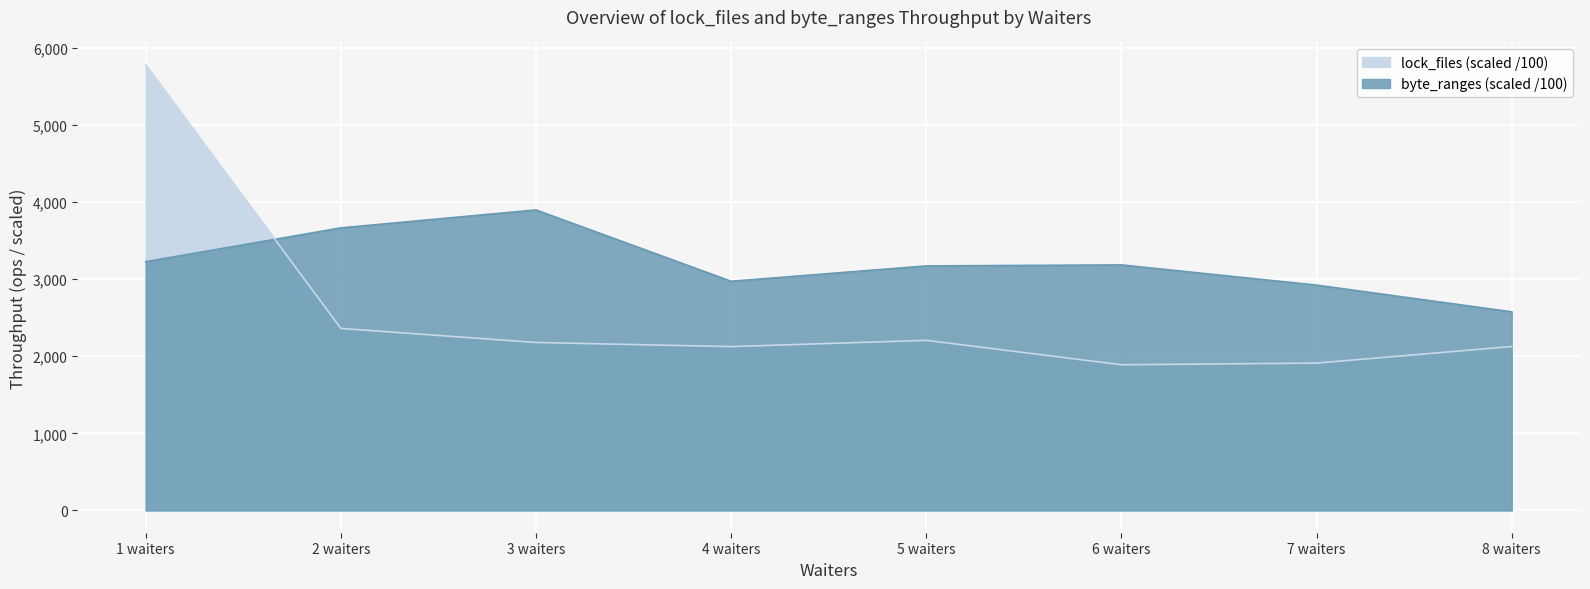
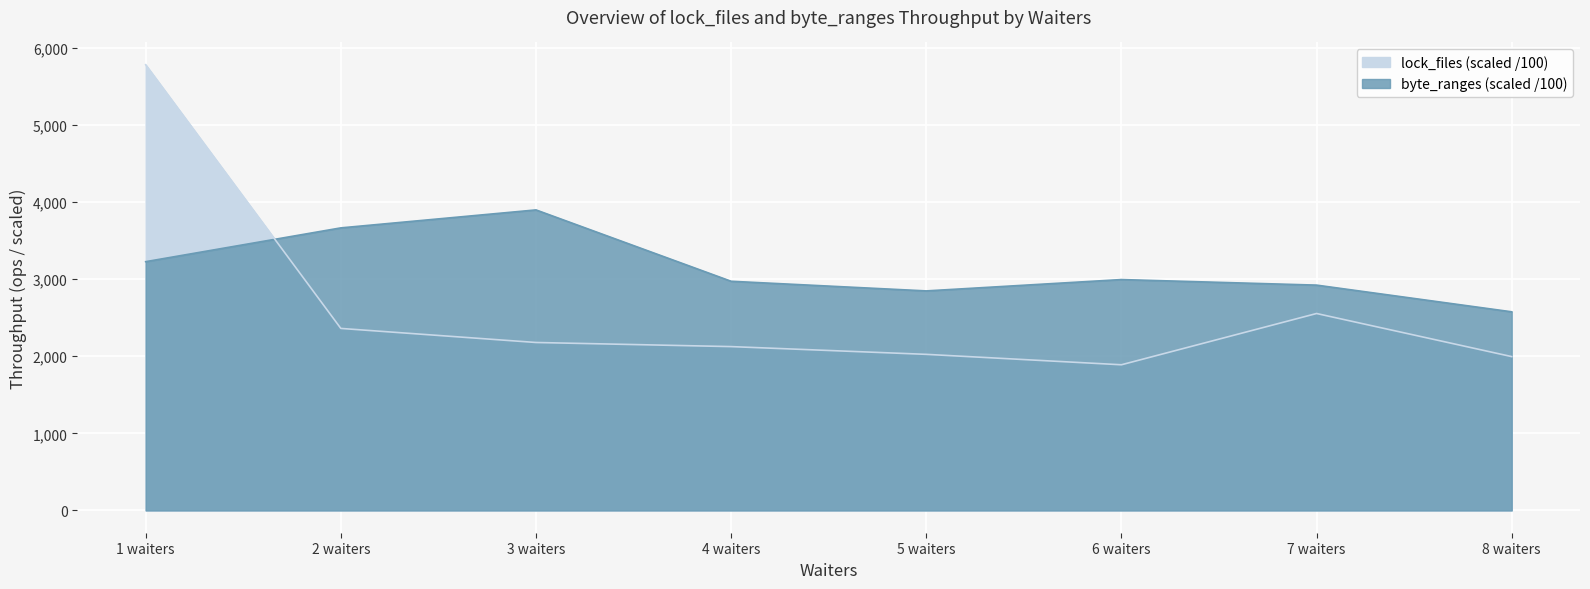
lock_files (scaled /100), 5 waiters: 2,200 -> 2,000
byte_ranges (scaled /100), 5 waiters: 3,200 -> 2,800
byte_ranges (scaled /100), 6 waiters: 3,200 -> 3,000
lock_files (scaled /100), 7 waiters: 1,900 -> 2,600
lock_files (scaled /100), 8 waiters: 2,100 -> 2,000
